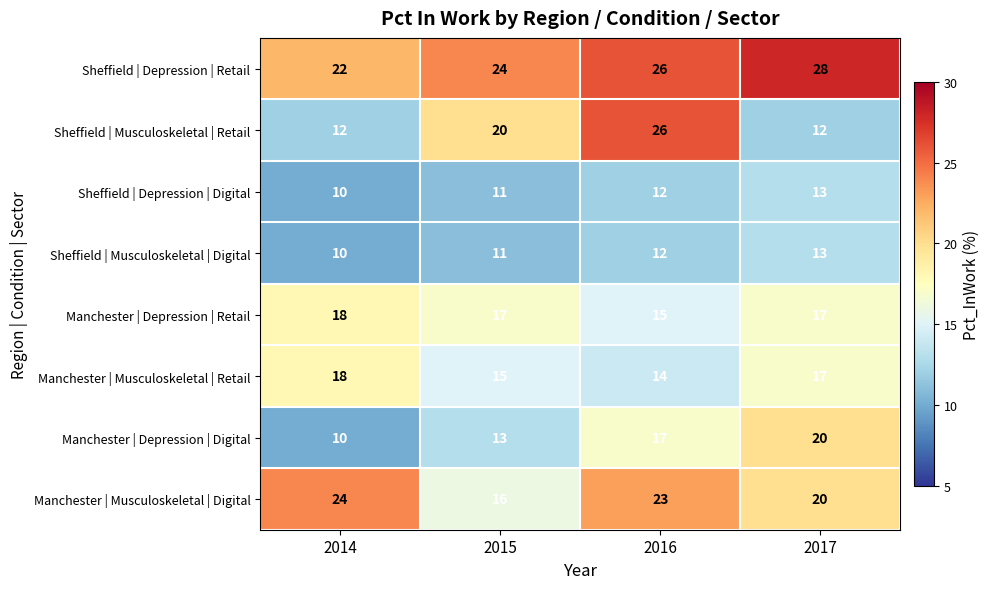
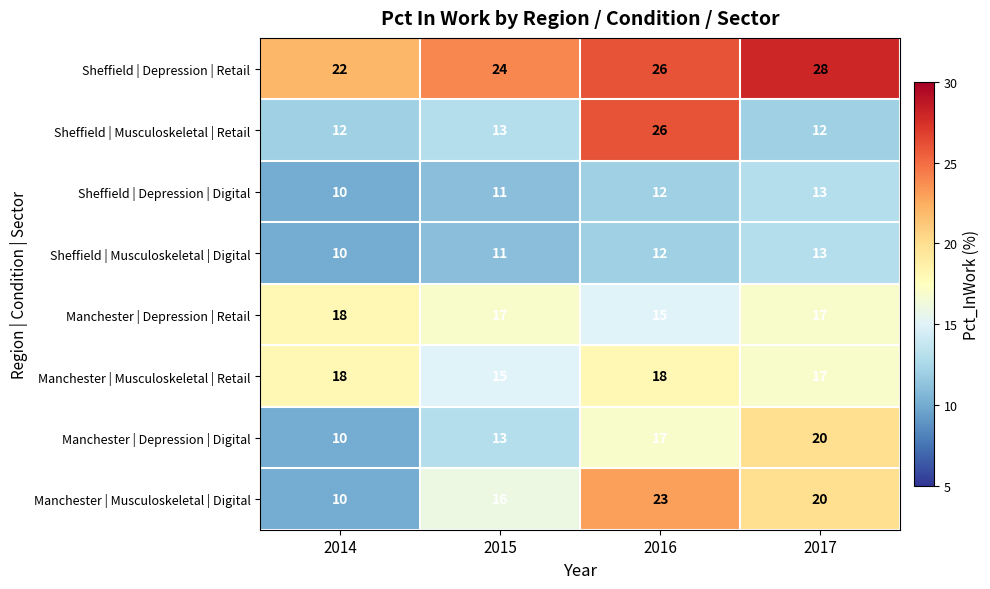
Sheffield | Musculoskeletal | Retail, 2015: 20 -> 13
Manchester | Musculoskeletal | Retail, 2016: 14 -> 18
Manchester | Musculoskeletal | Digital, 2014: 24 -> 10
